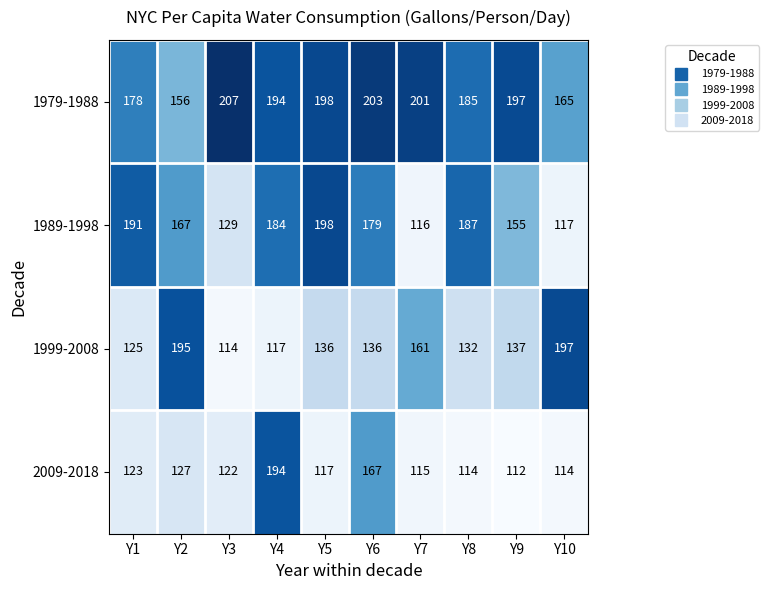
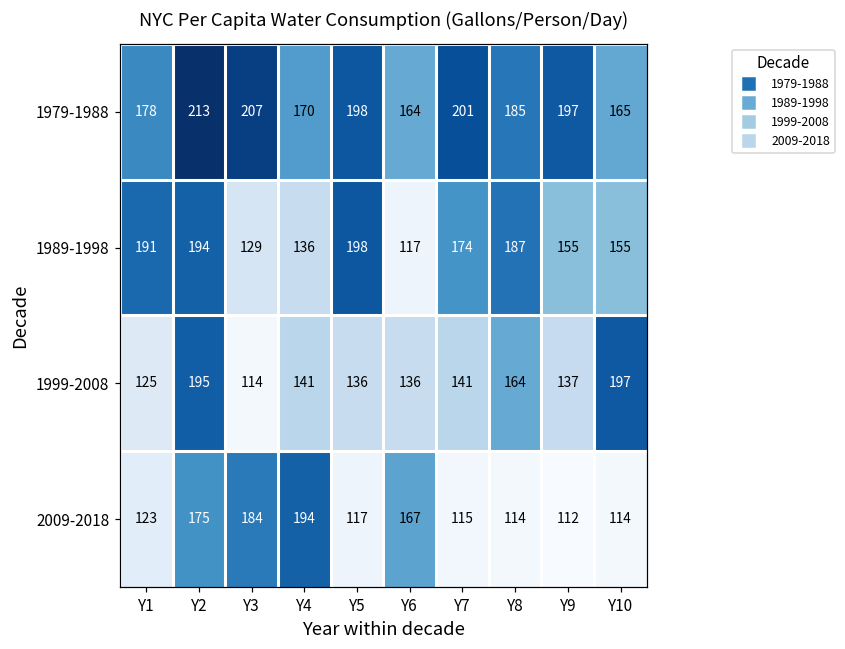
1979-1988, Y2: 156 -> 213
1979-1988, Y4: 194 -> 170
1979-1988, Y6: 203 -> 164
1989-1998, Y2: 167 -> 194
1989-1998, Y4: 184 -> 136
1989-1998, Y6: 179 -> 117
1989-1998, Y7: 116 -> 174
1989-1998, Y10: 117 -> 155
1999-2008, Y4: 117 -> 141
1999-2008, Y7: 161 -> 141
1999-2008, Y8: 132 -> 164
2009-2018, Y2: 127 -> 175
2009-2018, Y3: 122 -> 184
